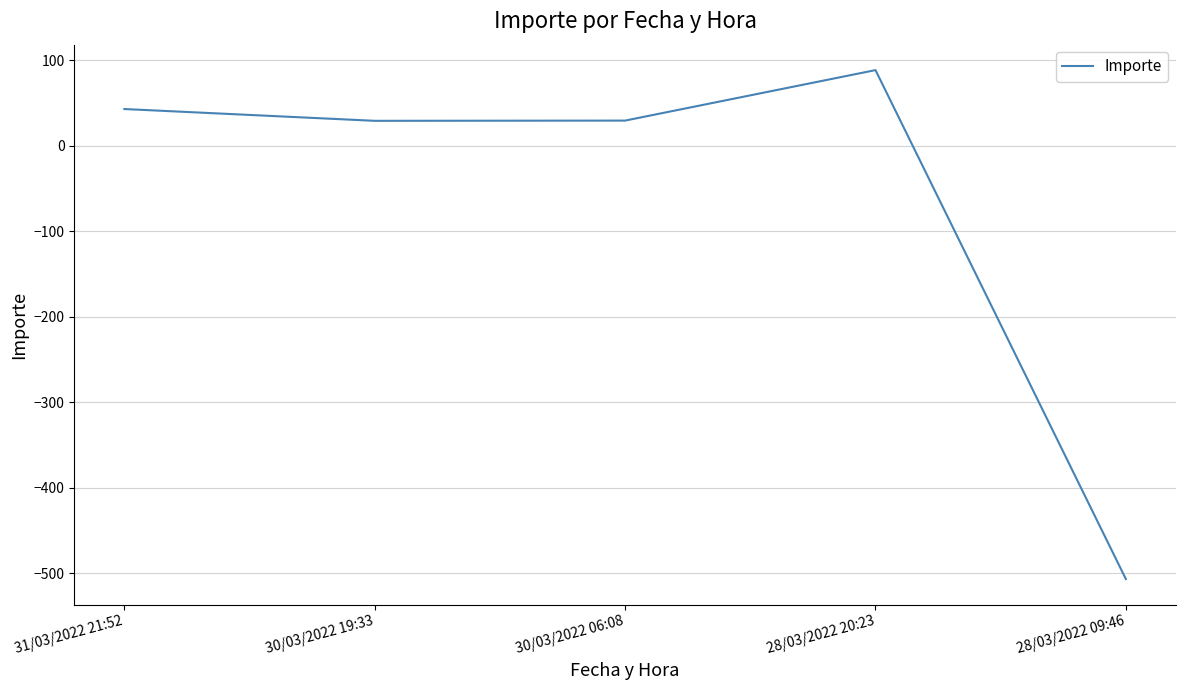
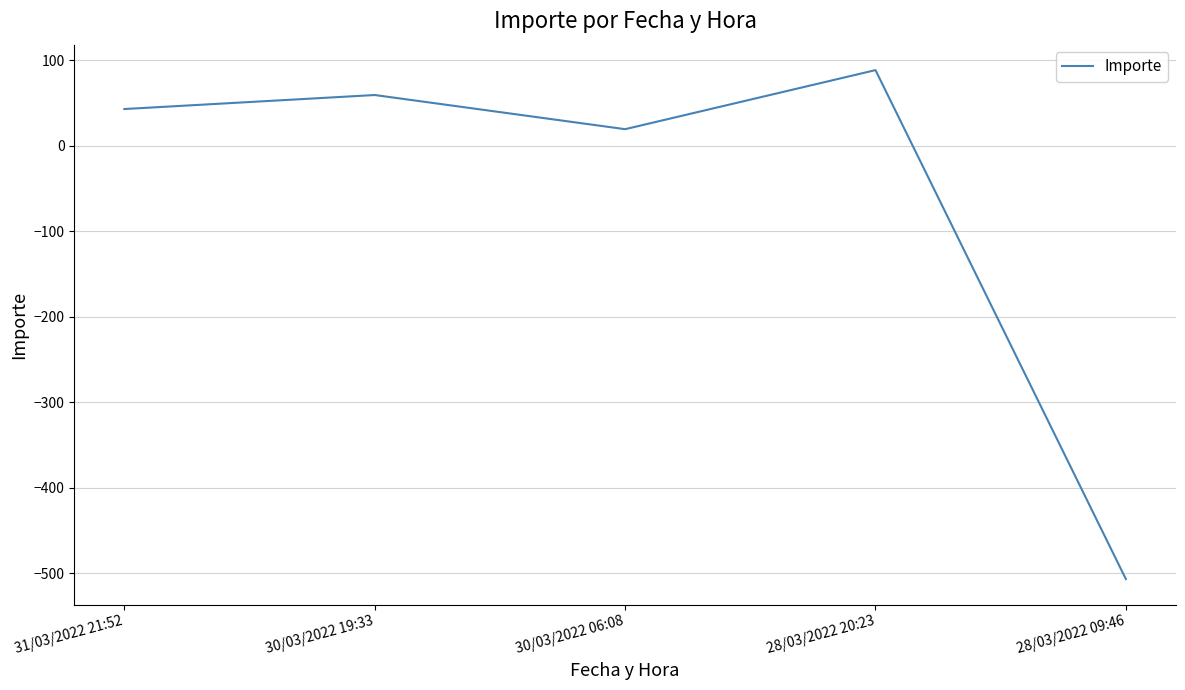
30/03/2022 19:33: 30 -> 60
30/03/2022 06:08: 30 -> 20
